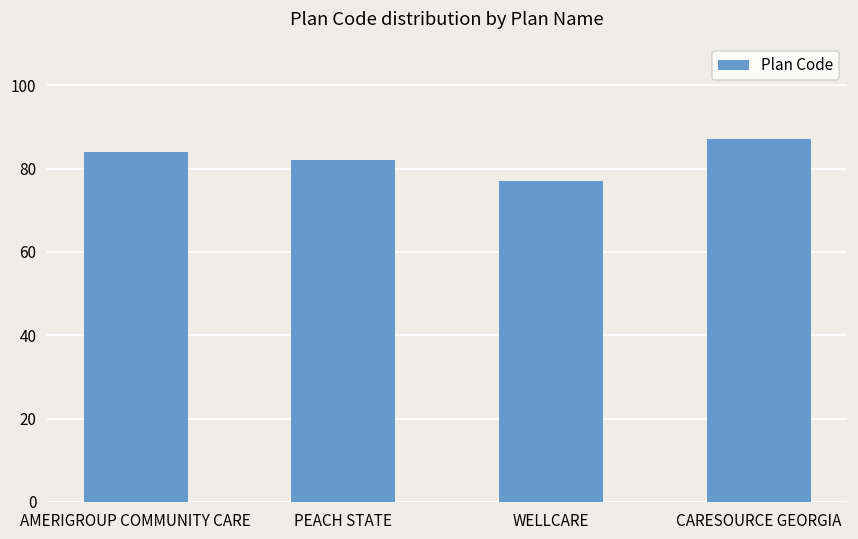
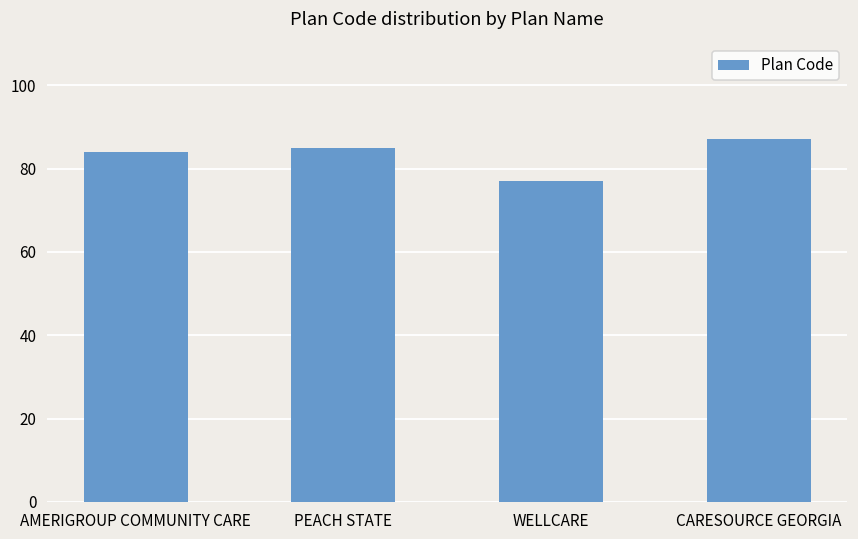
PEACH STATE: 82 -> 85
